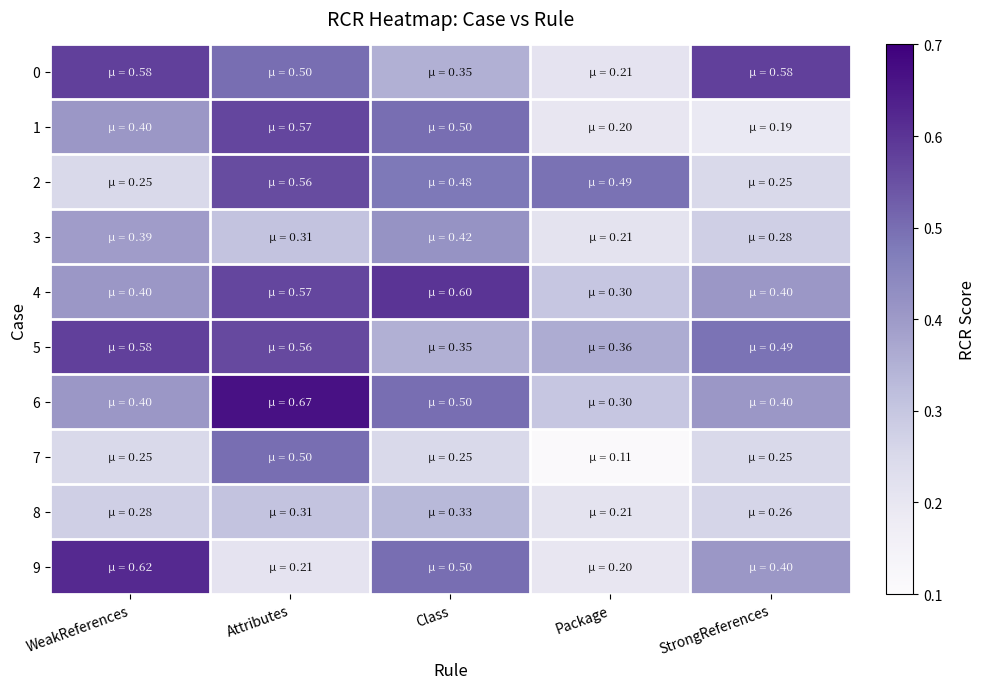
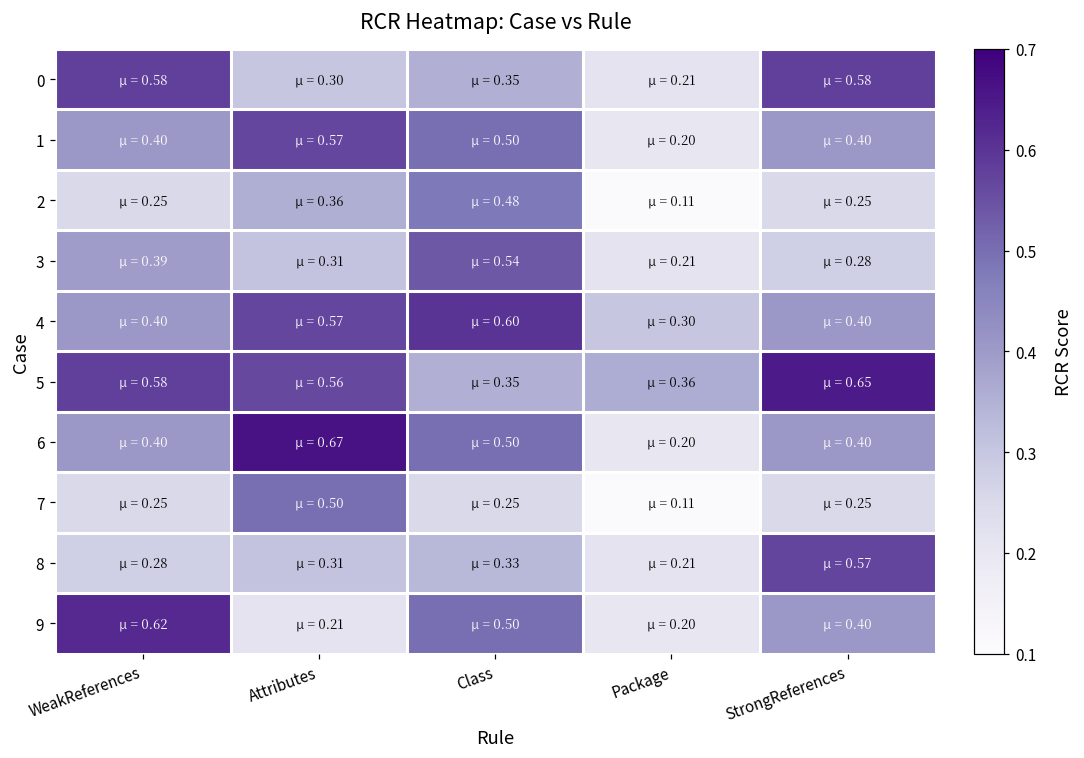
0, Attributes: 0.50 -> 0.30
1, StrongReferences: 0.19 -> 0.40
2, Attributes: 0.56 -> 0.36
2, Package: 0.49 -> 0.11
3, Class: 0.42 -> 0.54
5, StrongReferences: 0.49 -> 0.65
6, Package: 0.30 -> 0.20
8, StrongReferences: 0.26 -> 0.57
